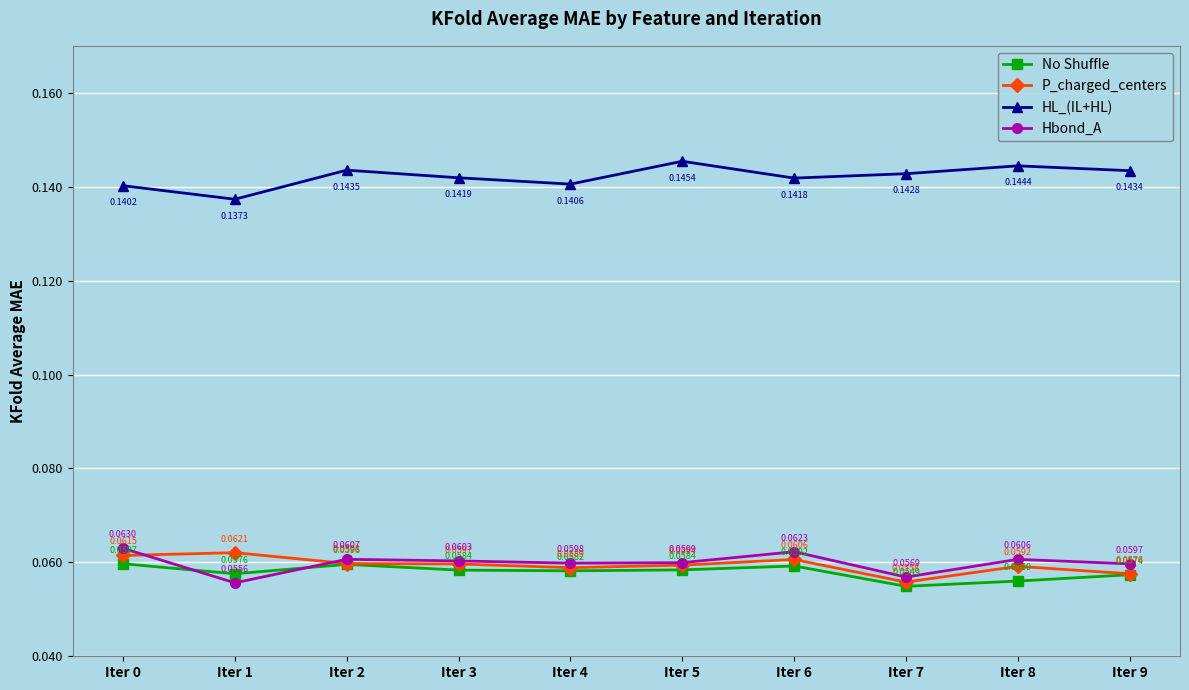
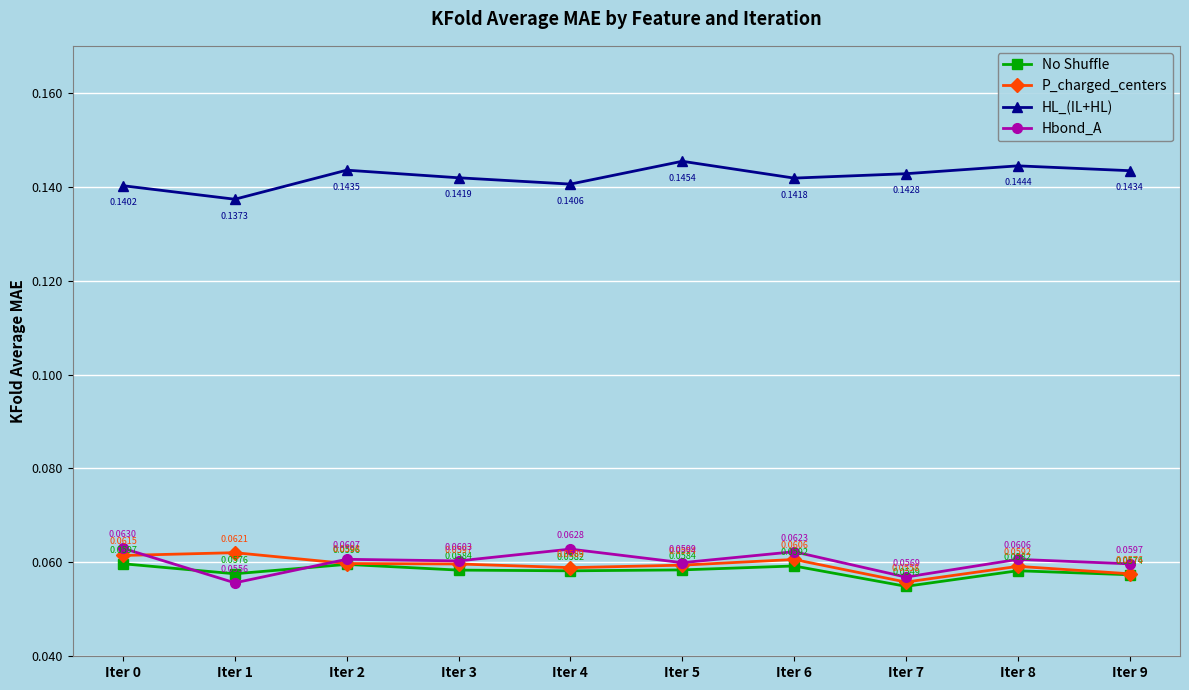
Hbond_A, Iter 4: 0.0598 -> 0.0628
No Shuffle, Iter 8: 0.0560 -> 0.0582
